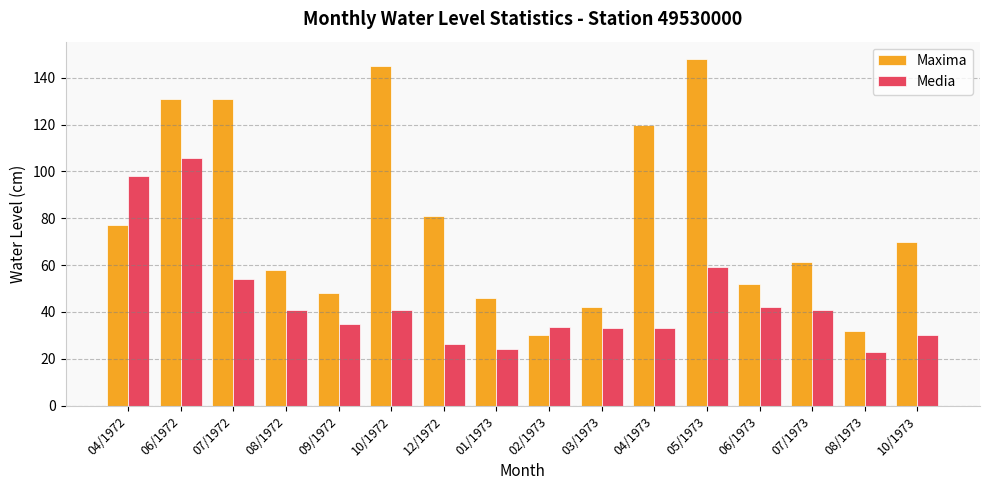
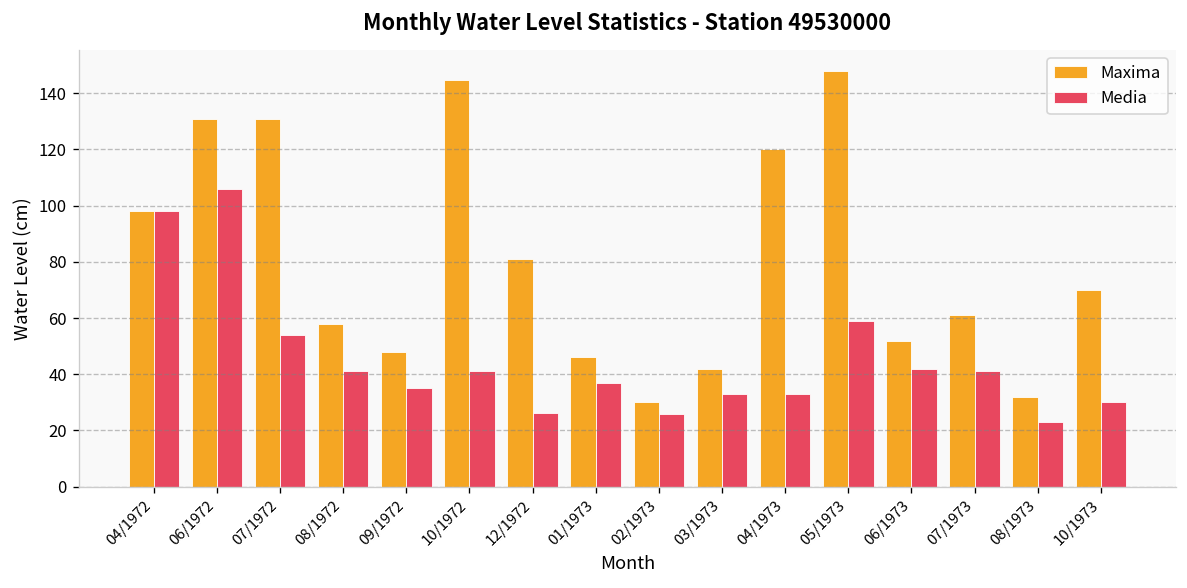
Maxima, 04/1972: 77 -> 98
Media, 01/1973: 24 -> 37
Media, 02/1973: 34 -> 26
